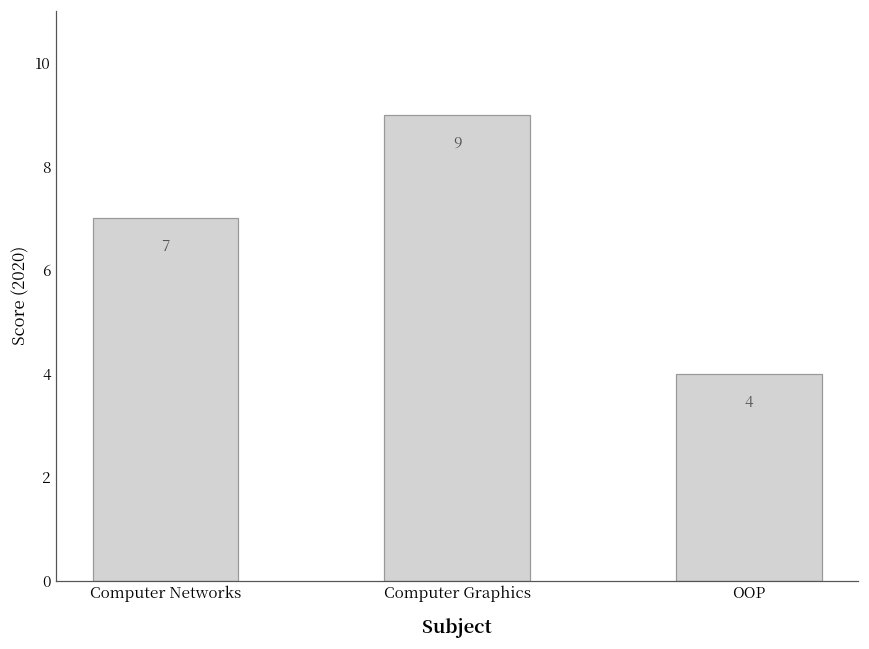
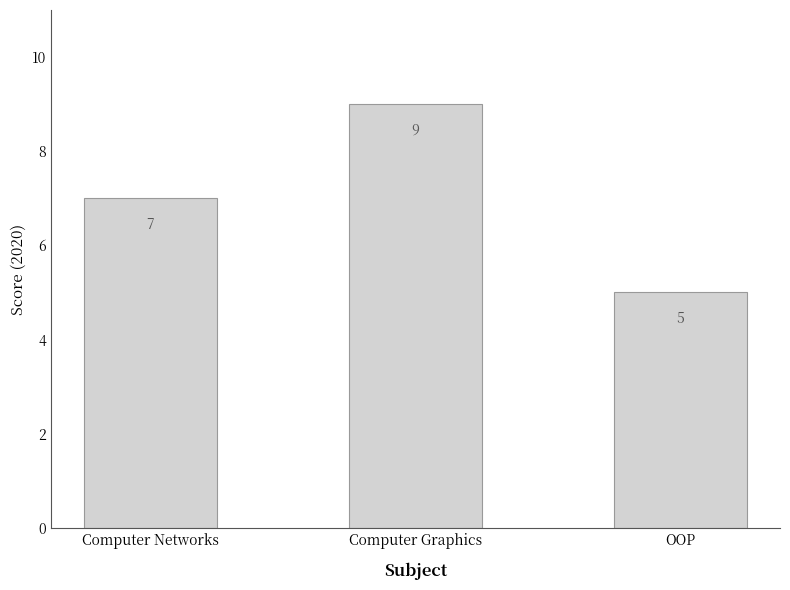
OOP: 4 -> 5
